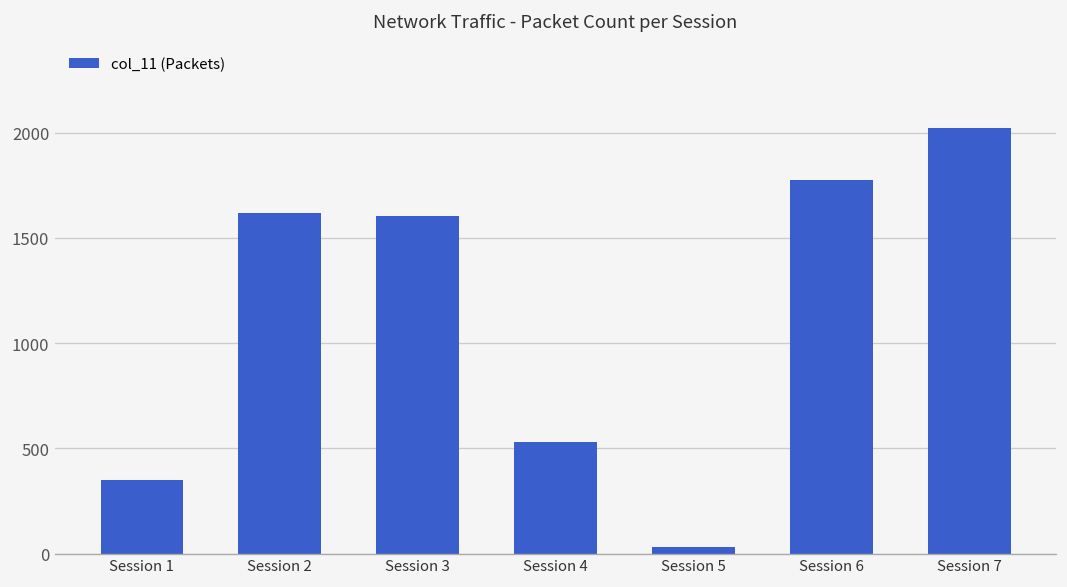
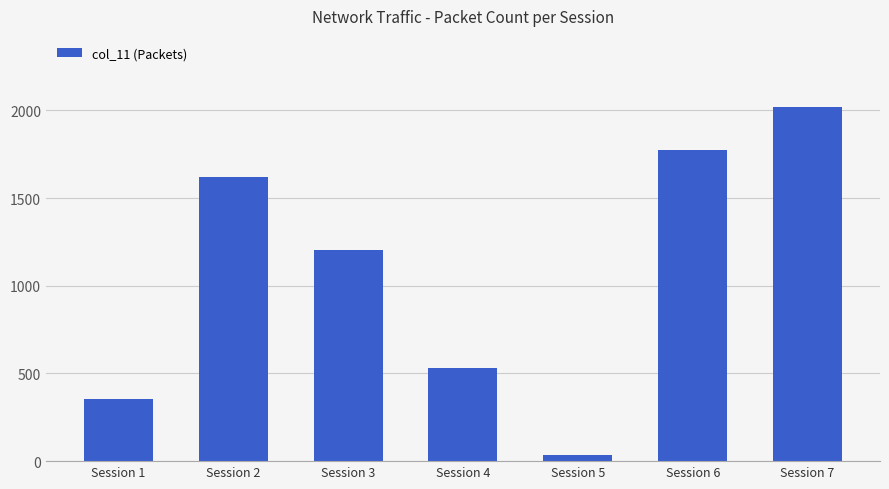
Session 3: 1600 -> 1210
